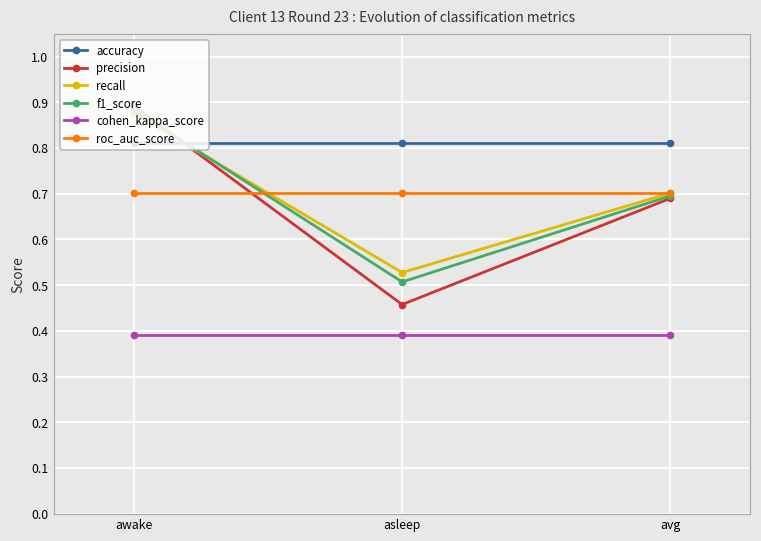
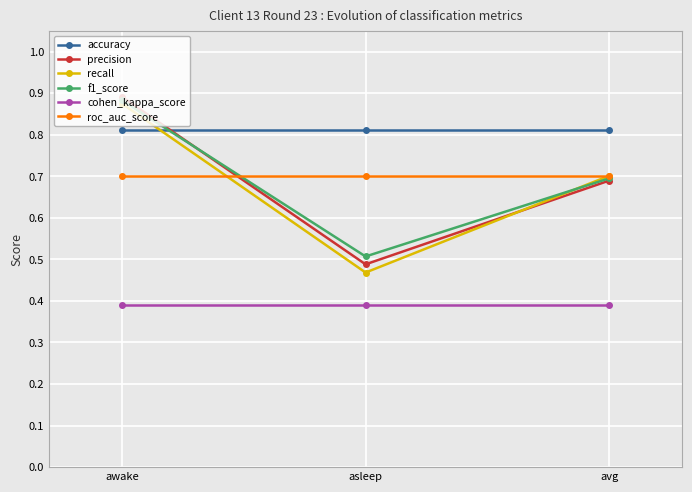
precision, asleep: 0.46 -> 0.49
recall, asleep: 0.53 -> 0.47
